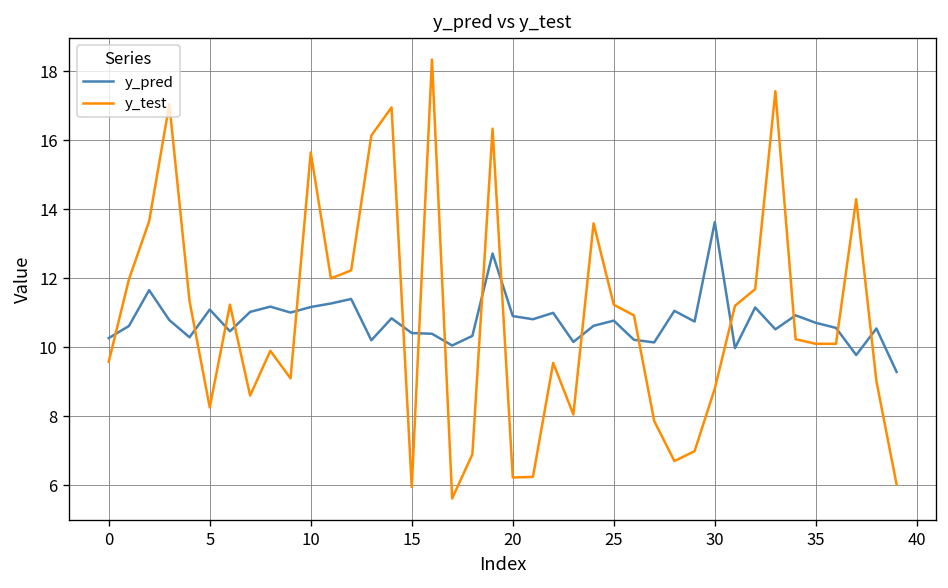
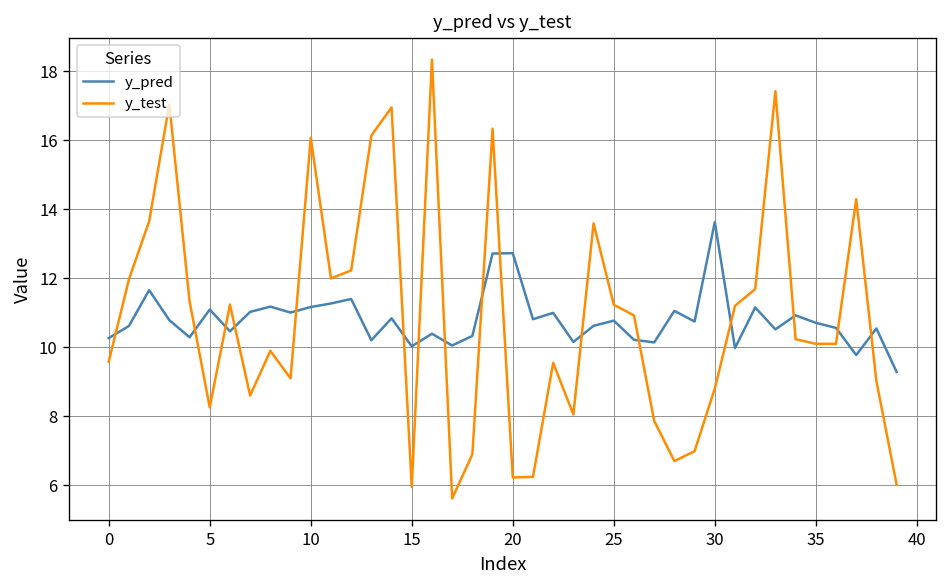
y_test, 10: 15.6 -> 16.1
y_pred, 15: 10.4 -> 10.0
y_pred, 20: 10.9 -> 12.7
